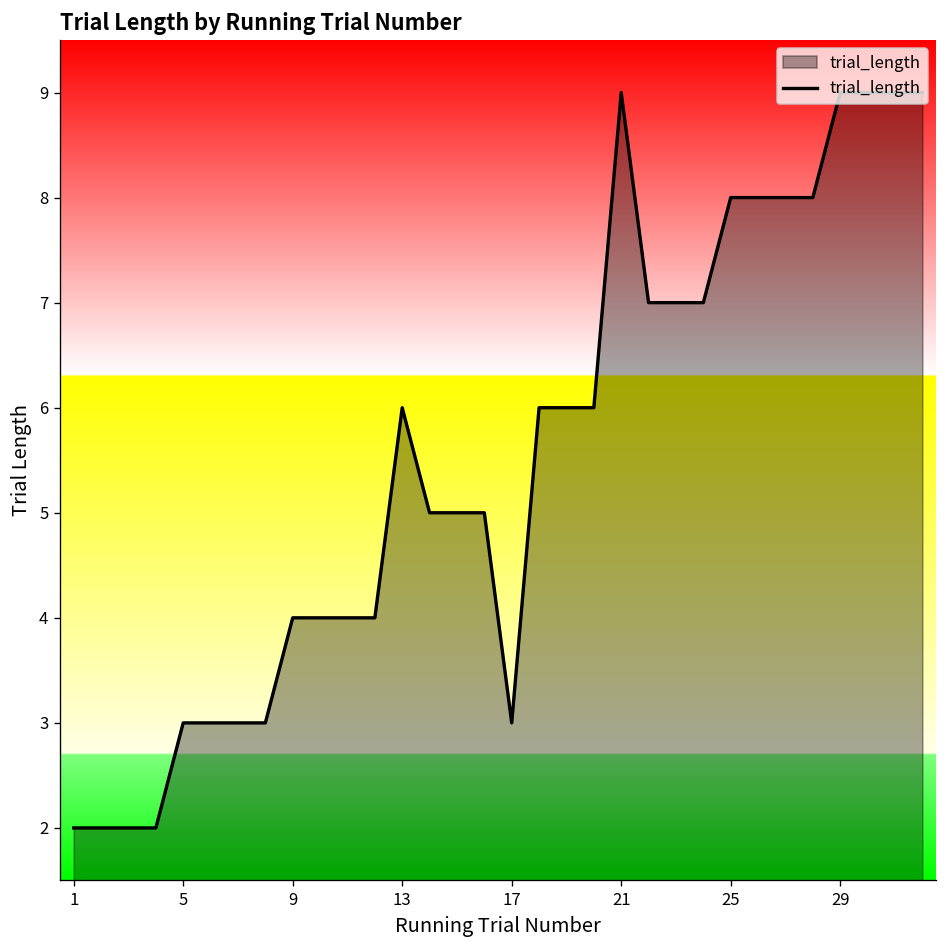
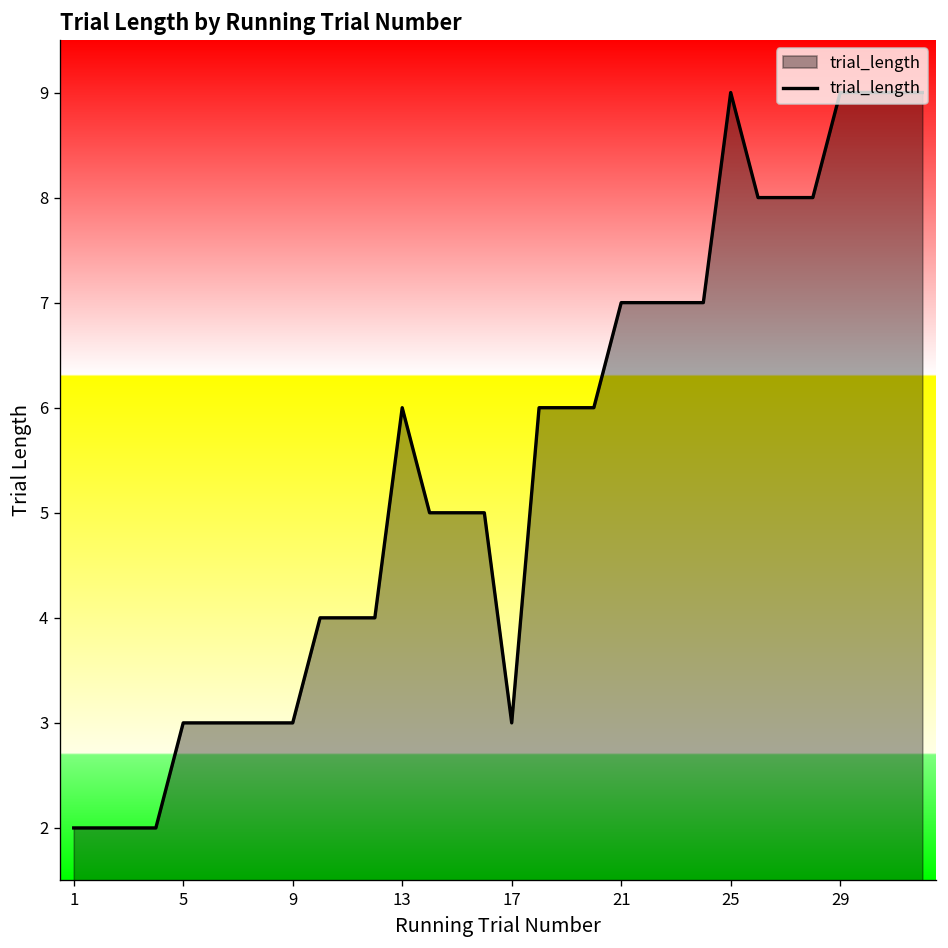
9: 4 -> 3
21: 9 -> 7
25: 8 -> 9
